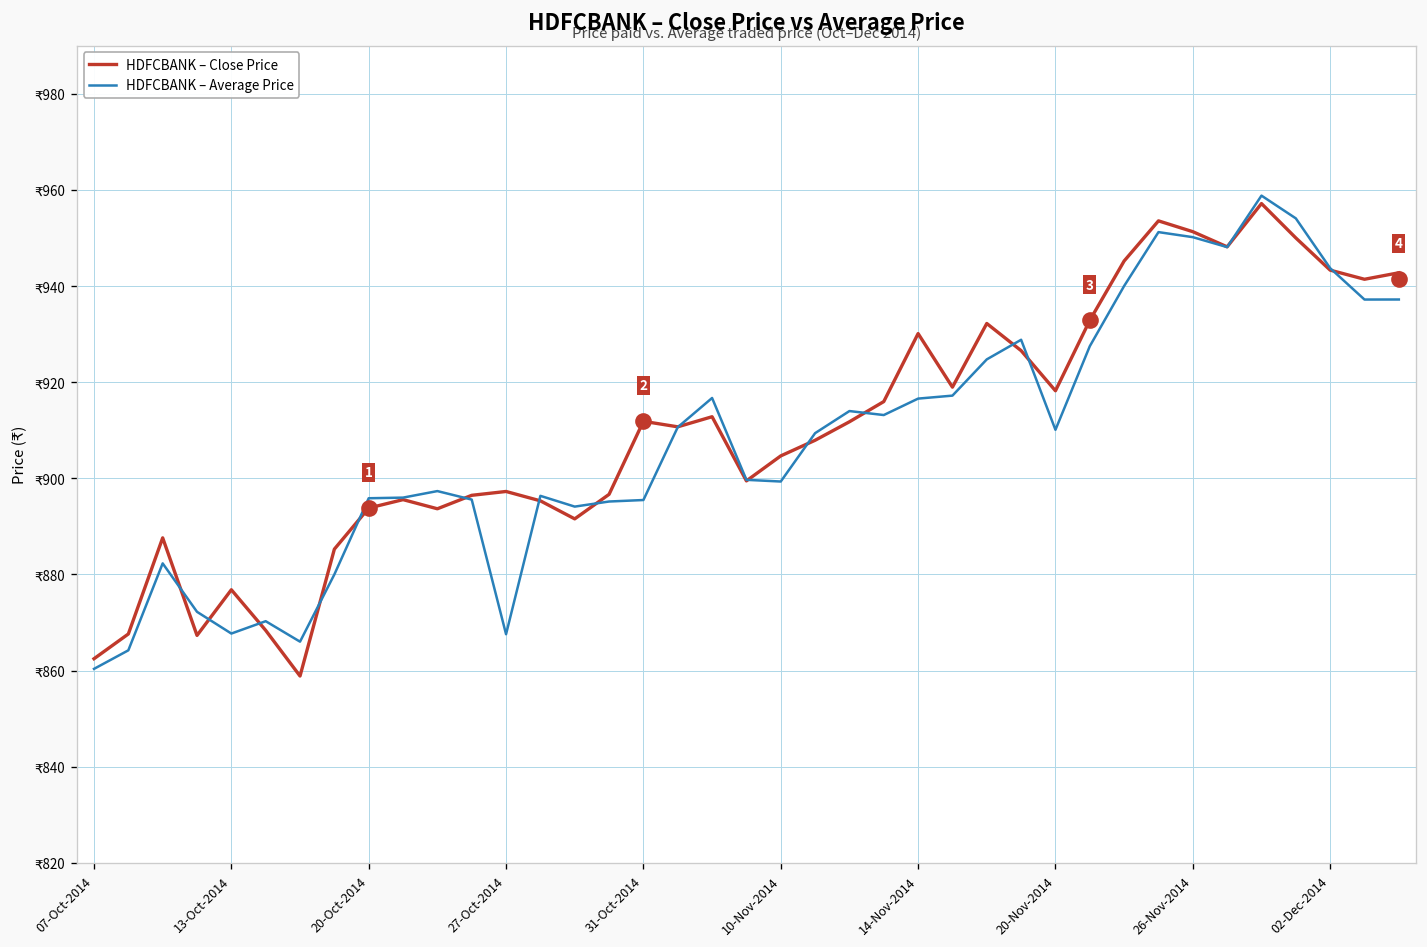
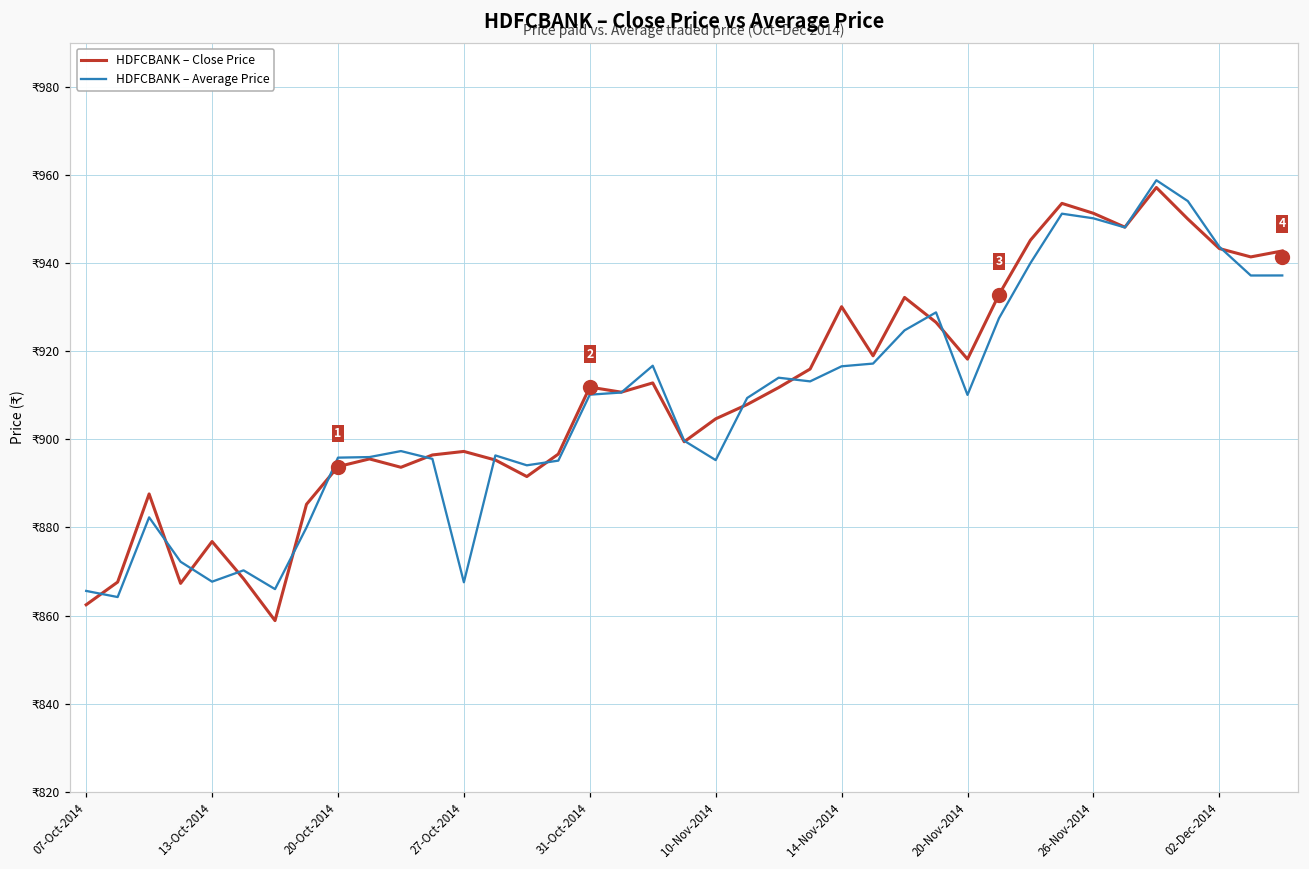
HDFCBANK – Average Price, 07-Oct-2014: ₹860 -> ₹866
HDFCBANK – Average Price, 31-Oct-2014: ₹895 -> ₹910
HDFCBANK – Average Price, 10-Nov-2014: ₹899 -> ₹895
